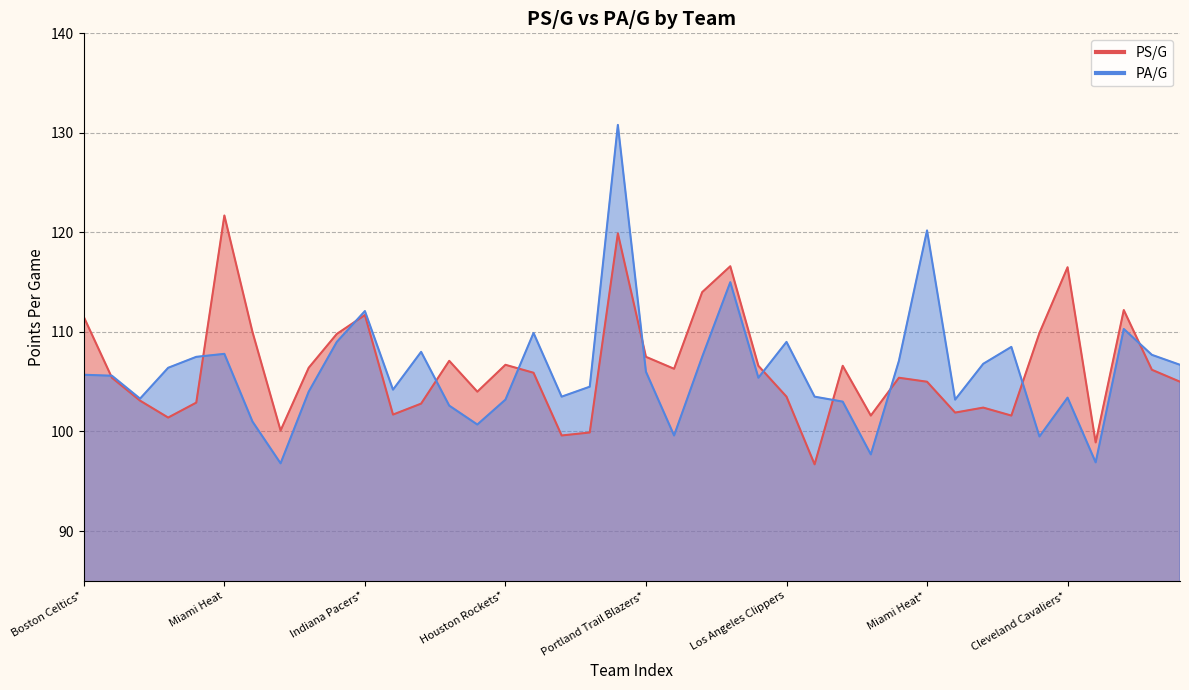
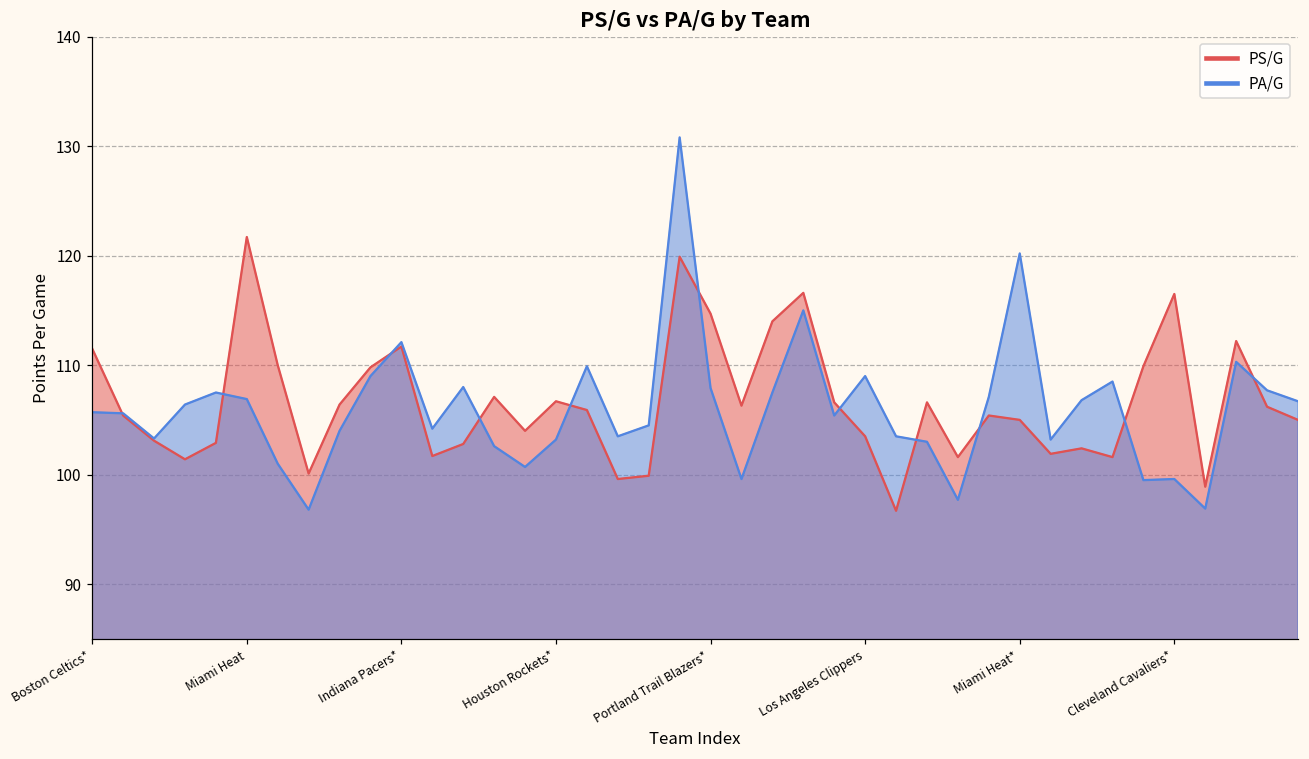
PA/G, Miami Heat: 108 -> 107
PS/G, Portland Trail Blazers*: 108 -> 115
PA/G, Portland Trail Blazers*: 106 -> 108
PA/G, Cleveland Cavaliers*: 103 -> 100
